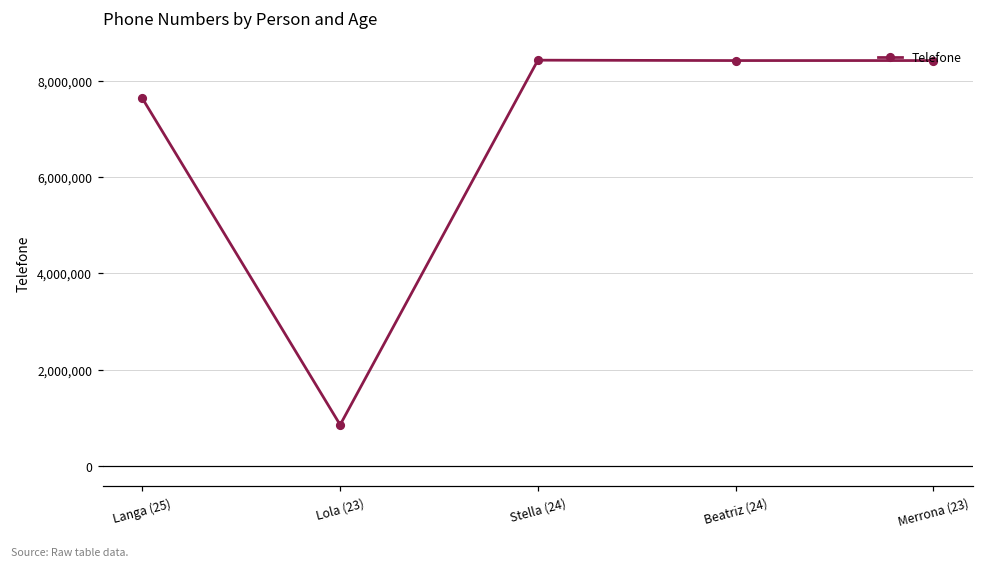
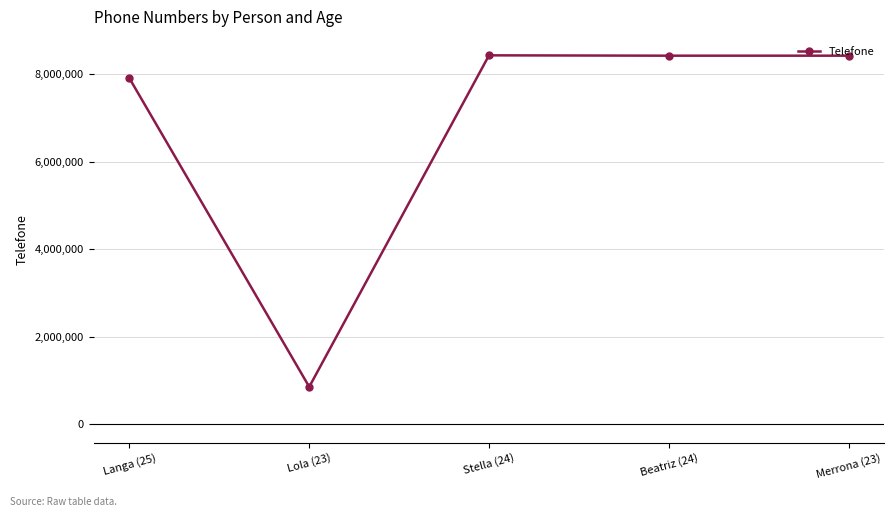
Langa (25): 7,600,000 -> 7,900,000
